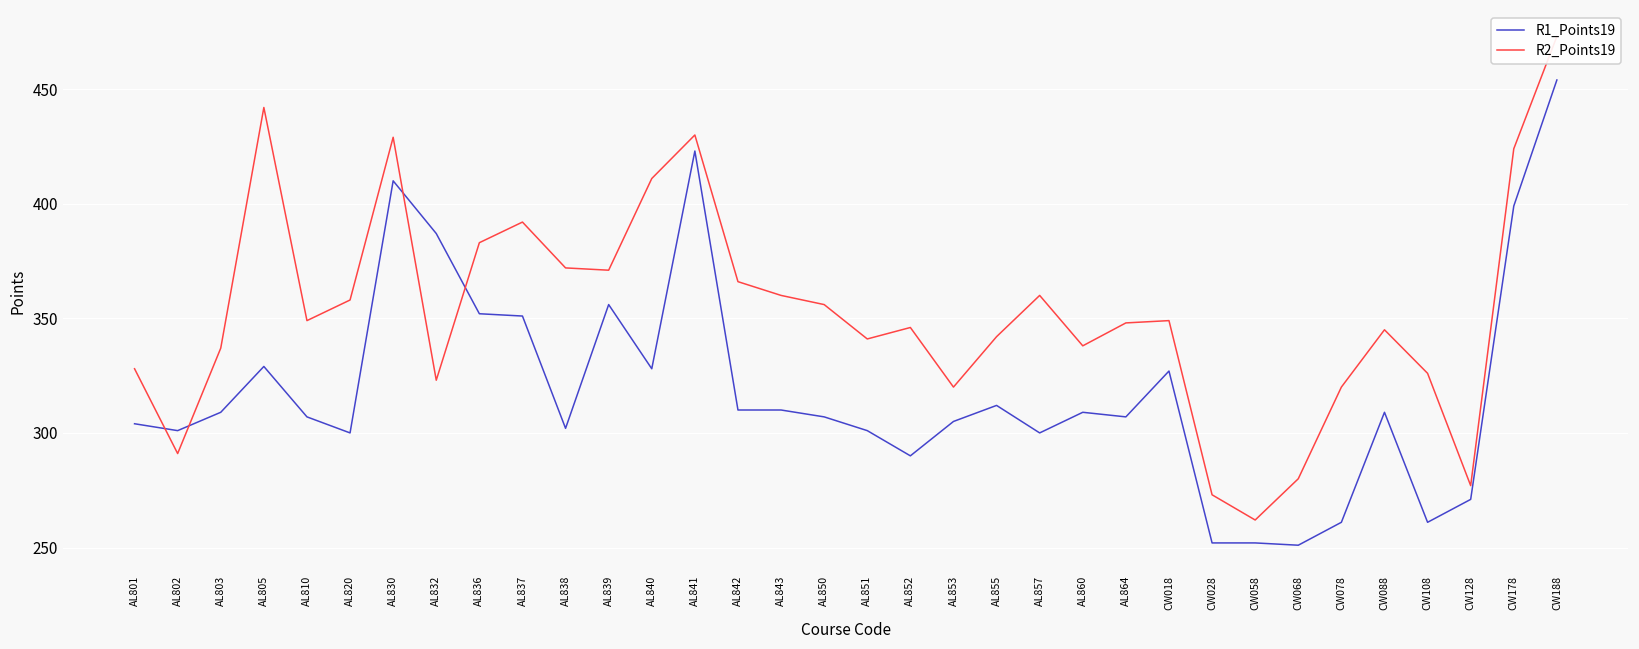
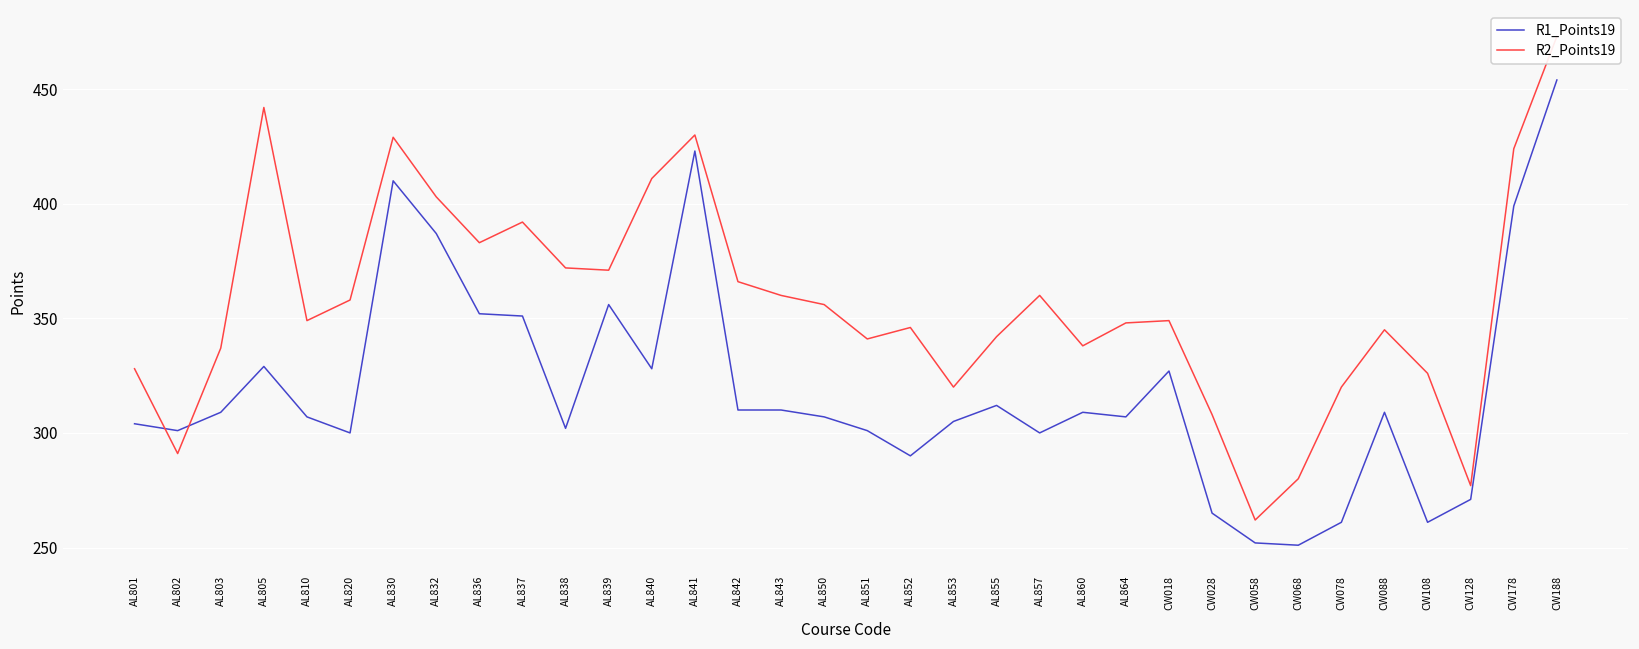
R2_Points19, AL832: 323 -> 403
R1_Points19, CW028: 252 -> 265
R2_Points19, CW028: 273 -> 308
